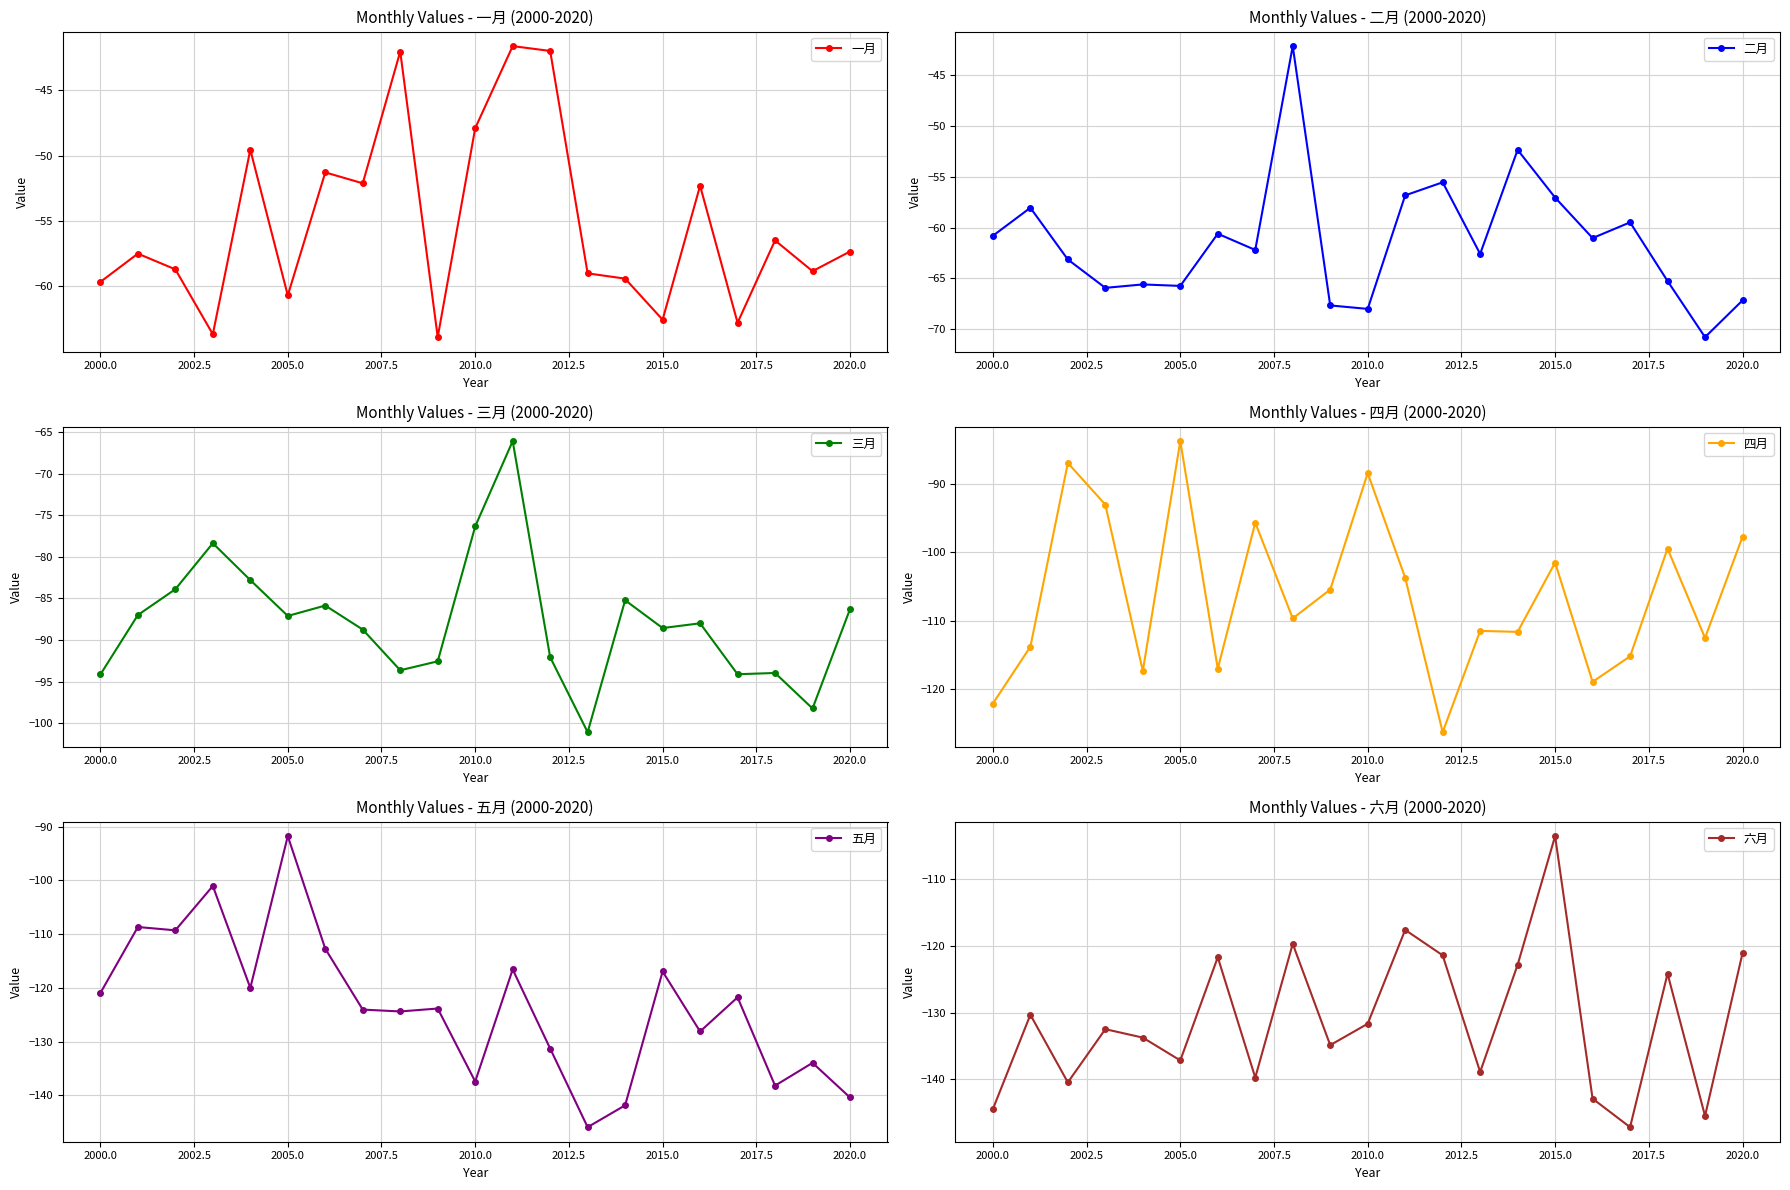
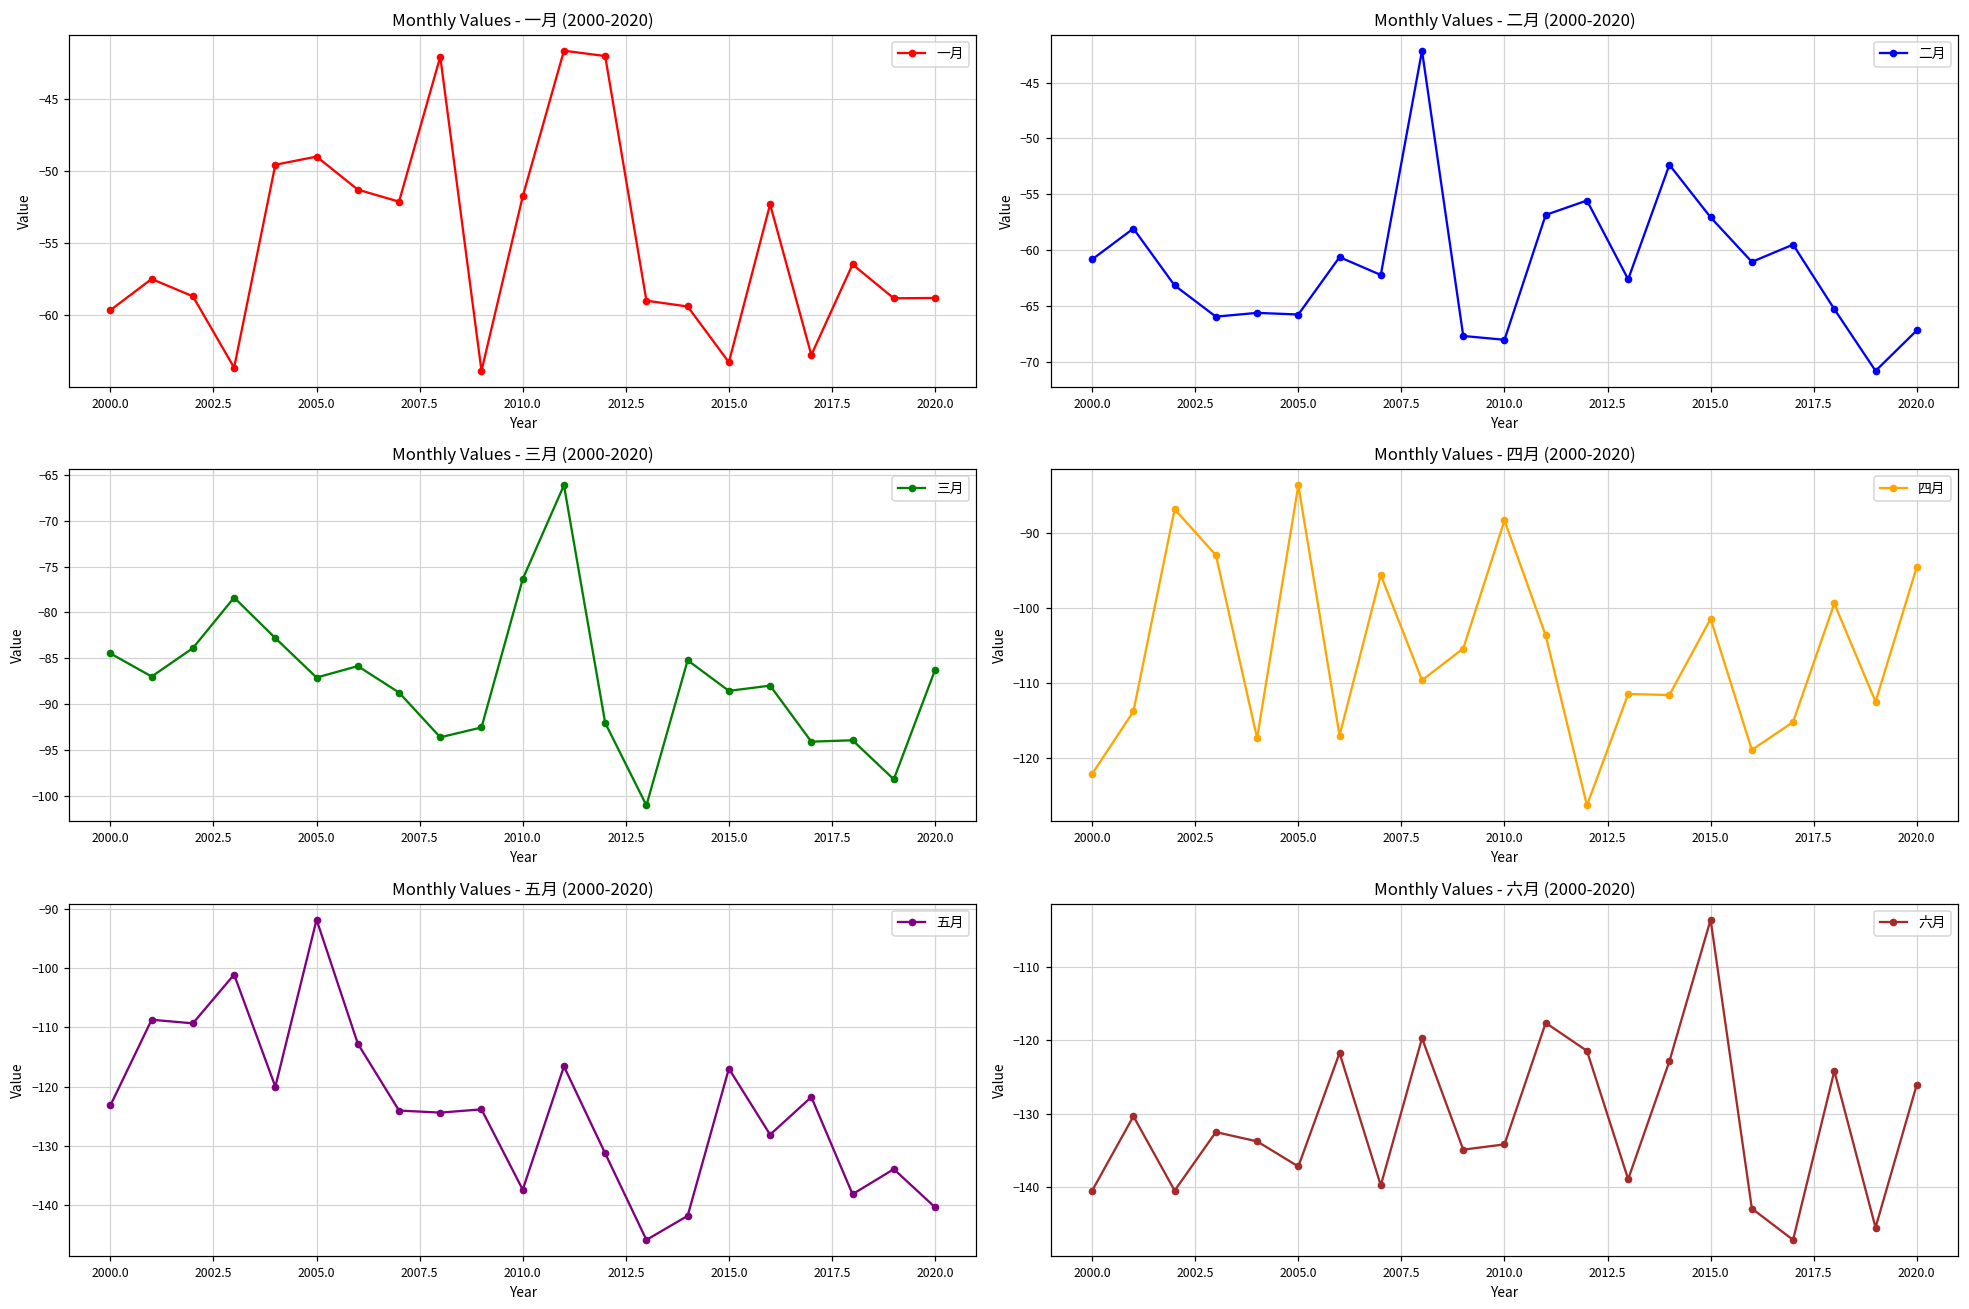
Monthly Values - 一月 (2000-2020), 2005.0: -60.7 -> -49.0
Monthly Values - 一月 (2000-2020), 2010.0: -47.9 -> -51.7
Monthly Values - 一月 (2000-2020), 2015.0: -62.5 -> -63.3
Monthly Values - 一月 (2000-2020), 2020.0: -57.3 -> -58.8
Monthly Values - 三月 (2000-2020), 2000.0: -94 -> -84
Monthly Values - 四月 (2000-2020), 2020.0: -98 -> -95
Monthly Values - 五月 (2000-2020), 2000.0: -121 -> -123
Monthly Values - 六月 (2000-2020), 2000.0: -144 -> -140
Monthly Values - 六月 (2000-2020), 2010.0: -132 -> -134
Monthly Values - 六月 (2000-2020), 2020.0: -121 -> -126
